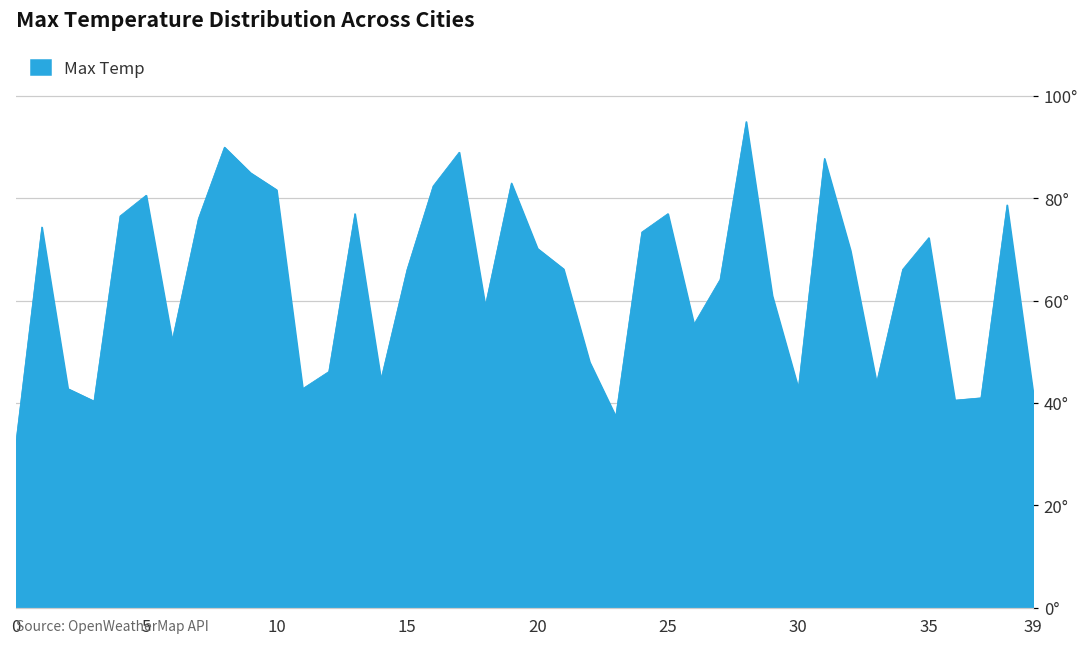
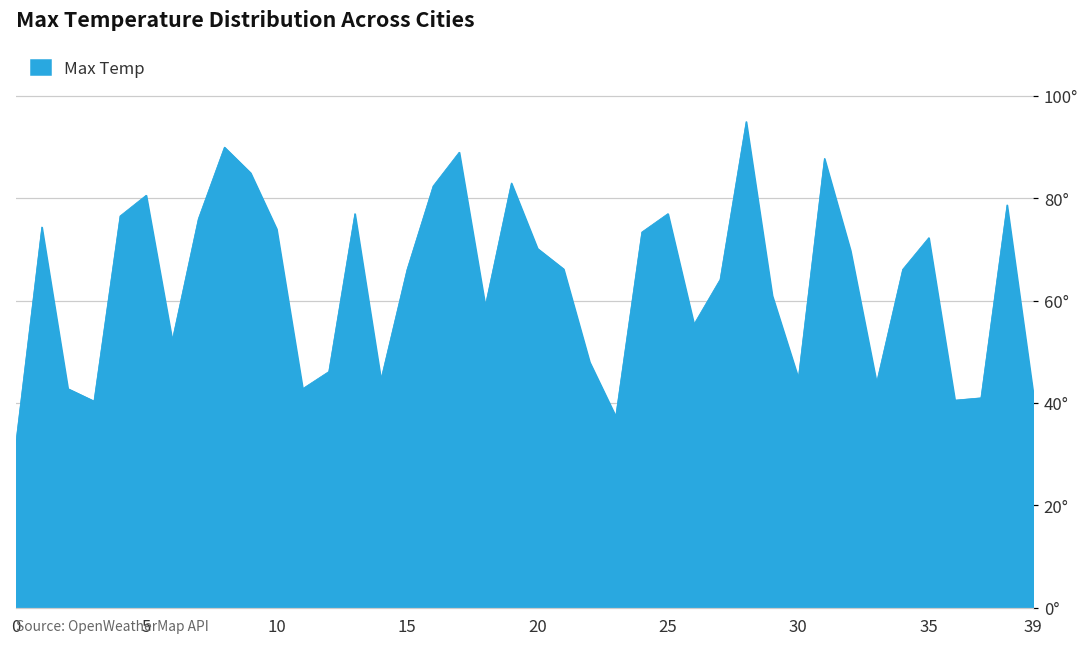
10: 82° -> 74°
30: 43° -> 45°
